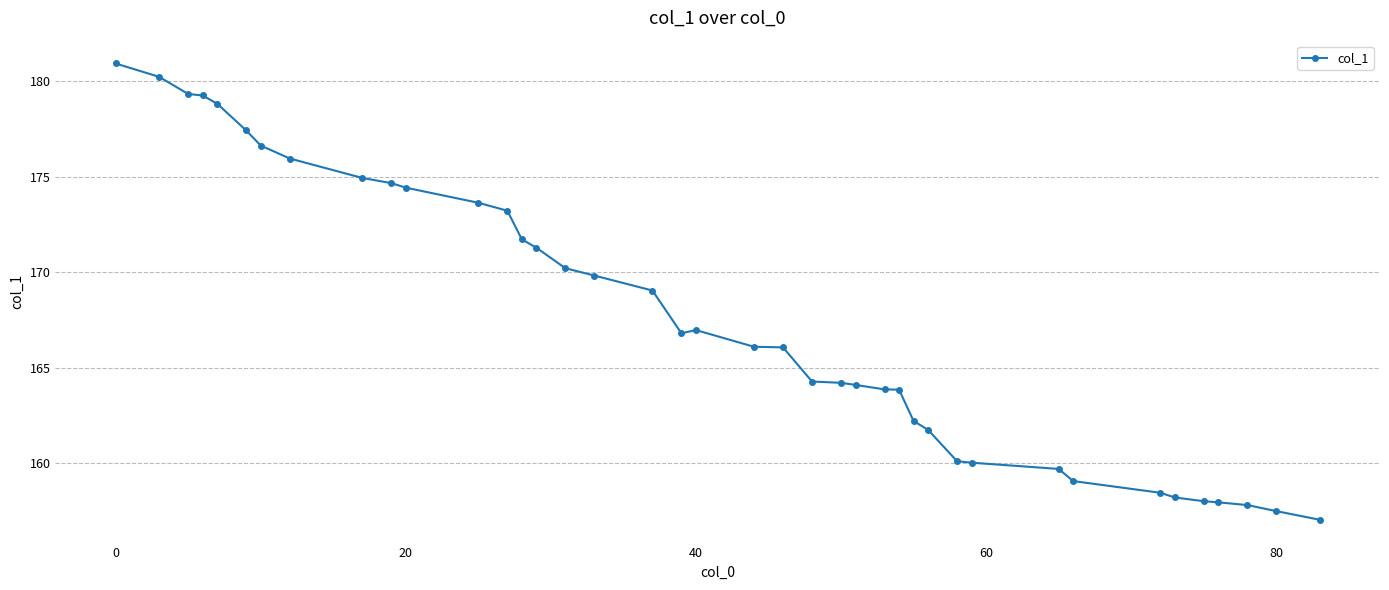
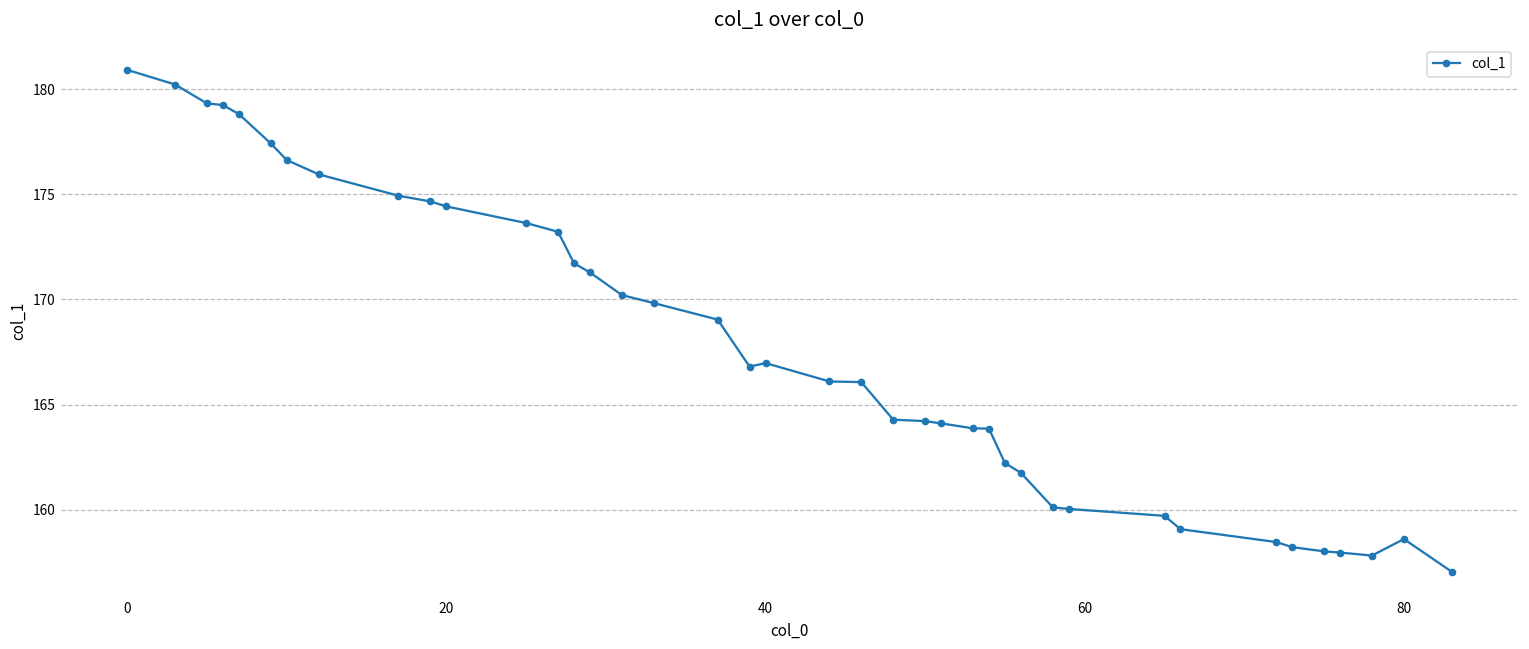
80: 157.5 -> 158.6
